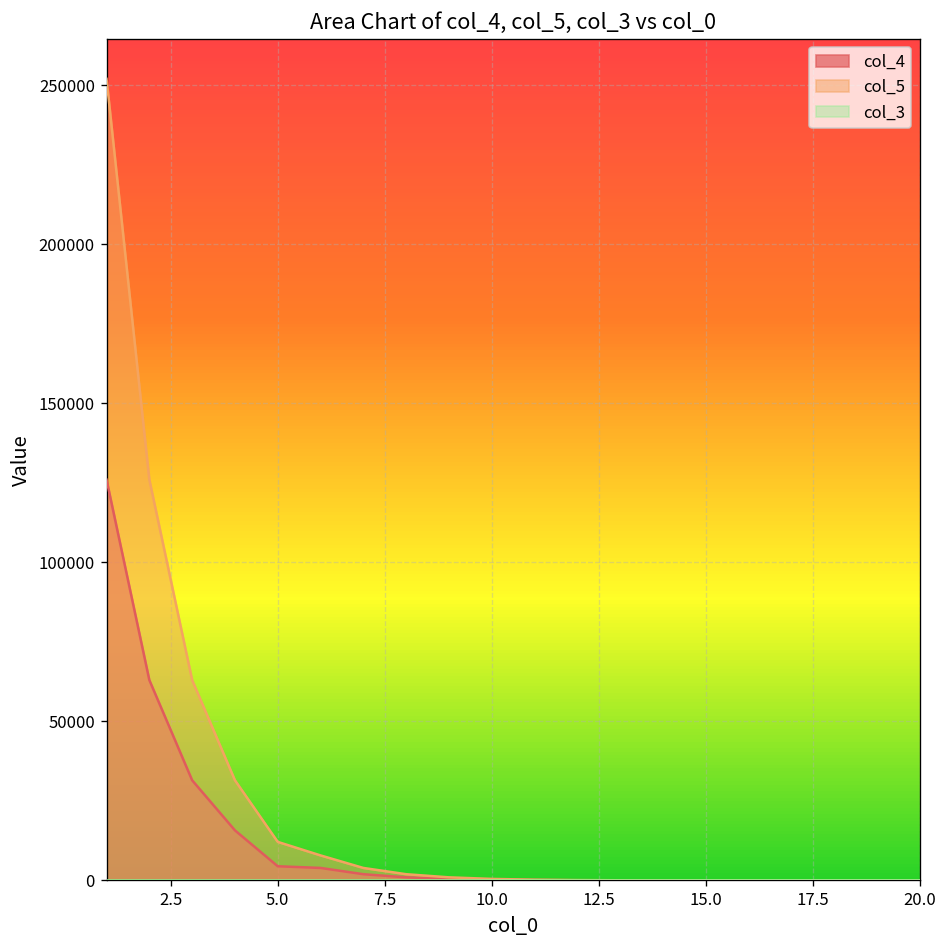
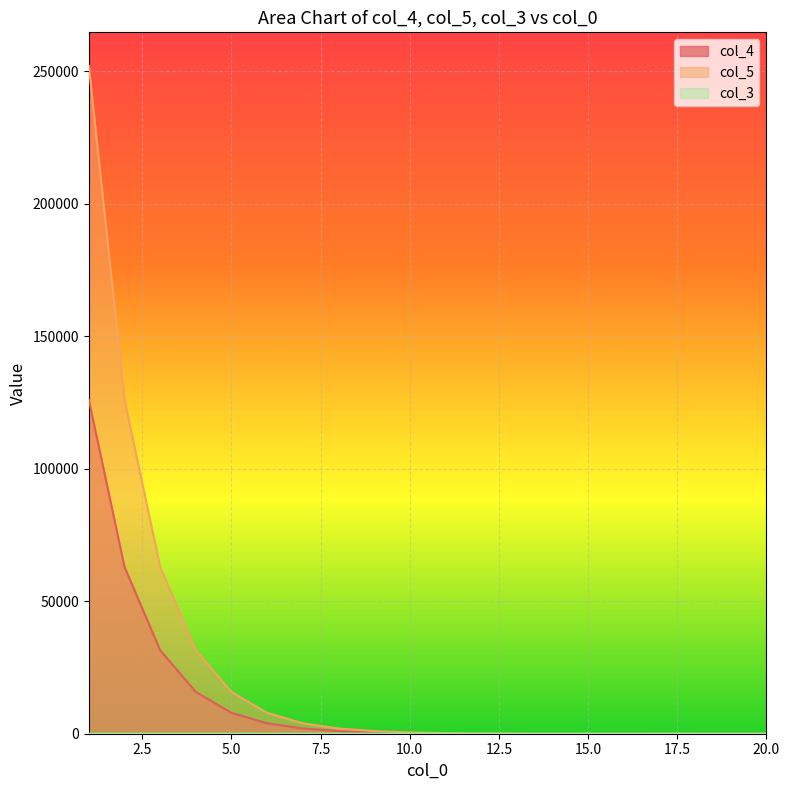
col_4, 5.0: 4000 -> 8000
col_5, 5.0: 12000 -> 16000
